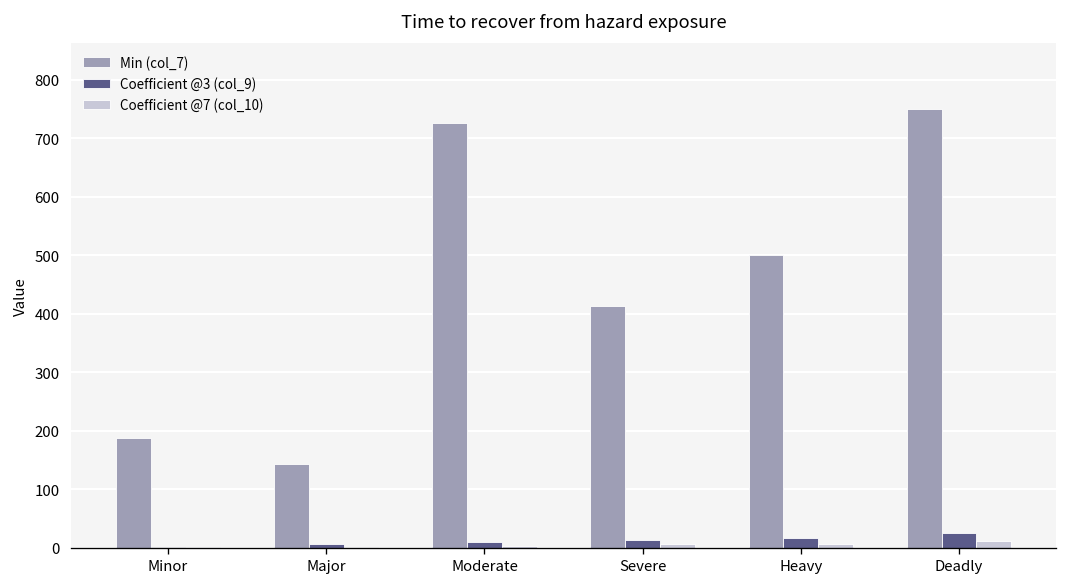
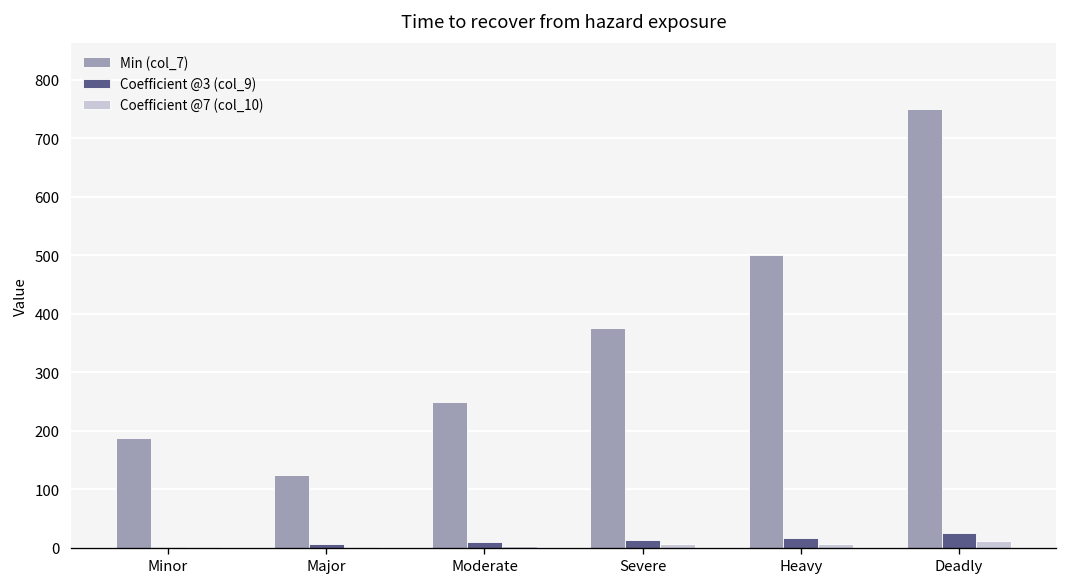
Min (col_7), Major: 140 -> 130
Min (col_7), Moderate: 730 -> 250
Min (col_7), Severe: 410 -> 380
